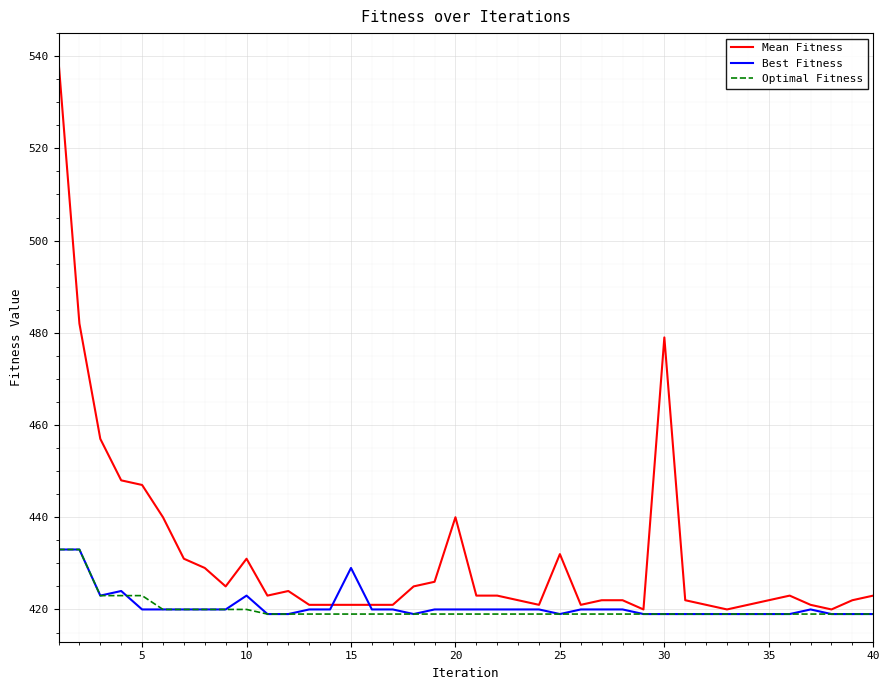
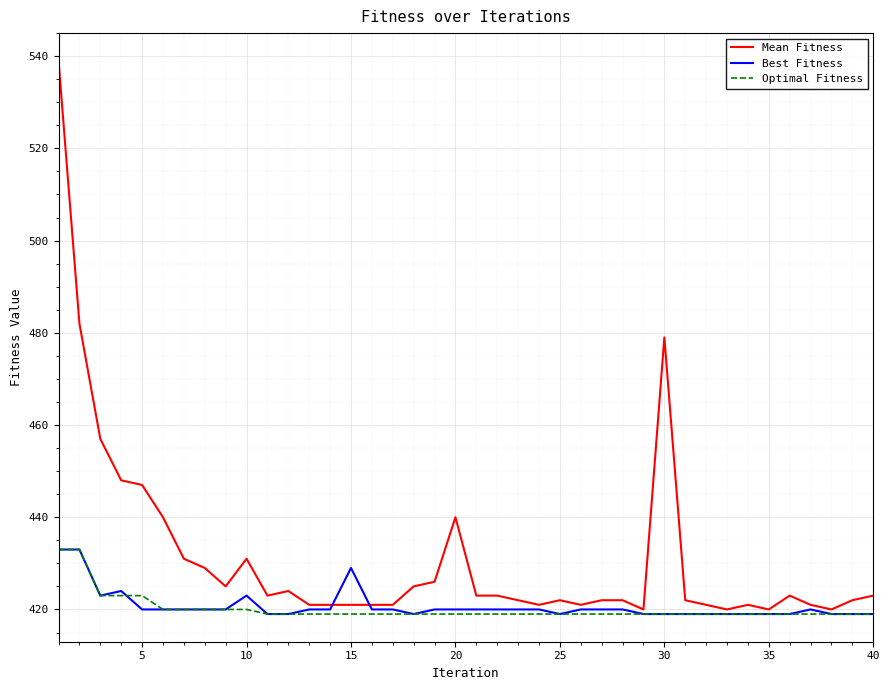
Mean Fitness, 25: 432 -> 422
Mean Fitness, 35: 422 -> 420
